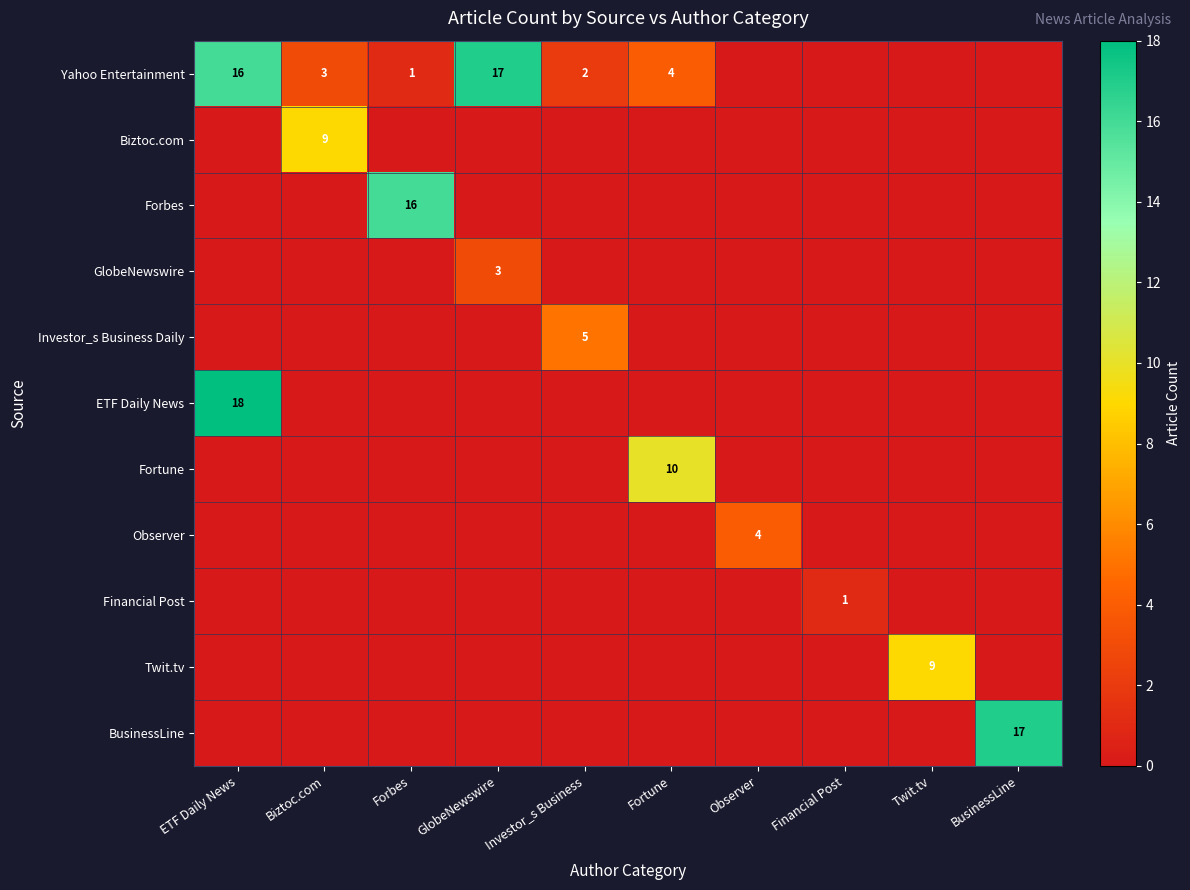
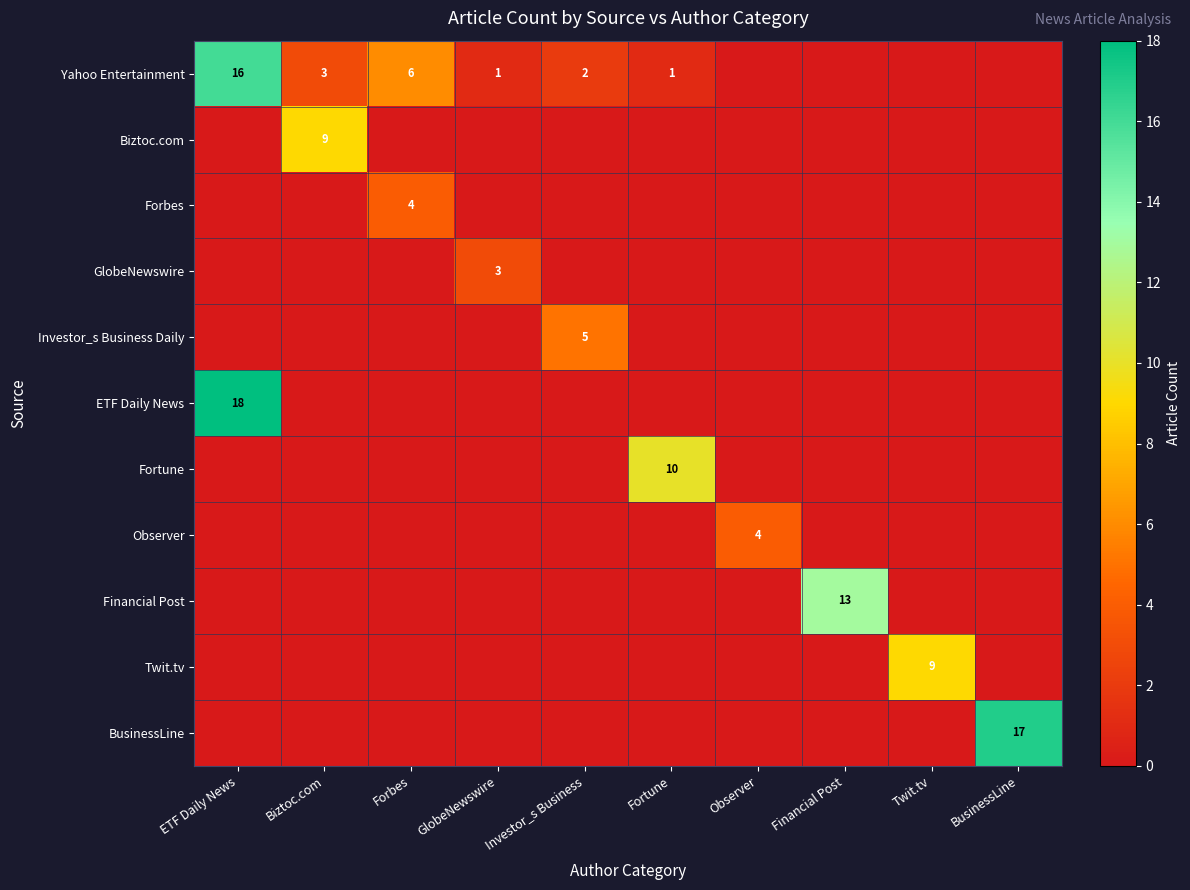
Yahoo Entertainment, Forbes: 1 -> 6
Yahoo Entertainment, GlobeNewswire: 17 -> 1
Yahoo Entertainment, Fortune: 4 -> 1
Forbes, Forbes: 16 -> 4
Financial Post, Financial Post: 1 -> 13
